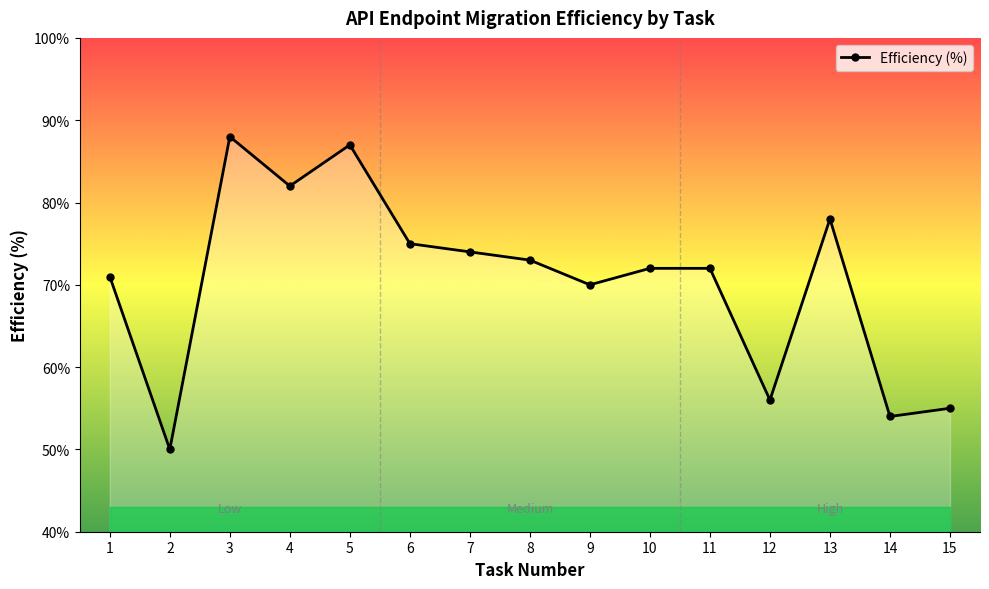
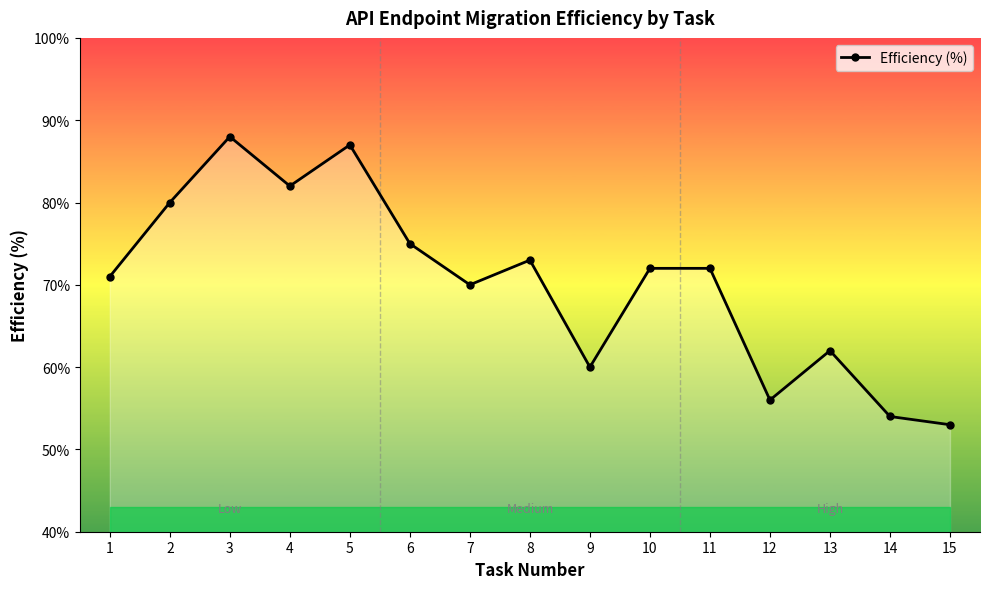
Efficiency (%), 2: 50% -> 80%
Efficiency (%), 7: 74% -> 70%
Efficiency (%), 9: 70% -> 60%
Efficiency (%), 13: 78% -> 62%
Efficiency (%), 15: 55% -> 53%
